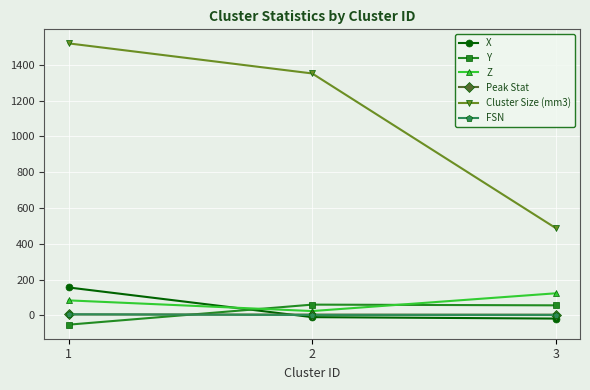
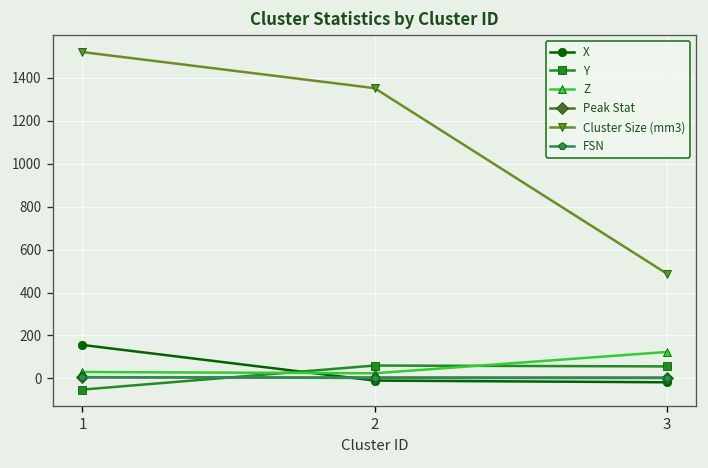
Z, 1: 80 -> 30
